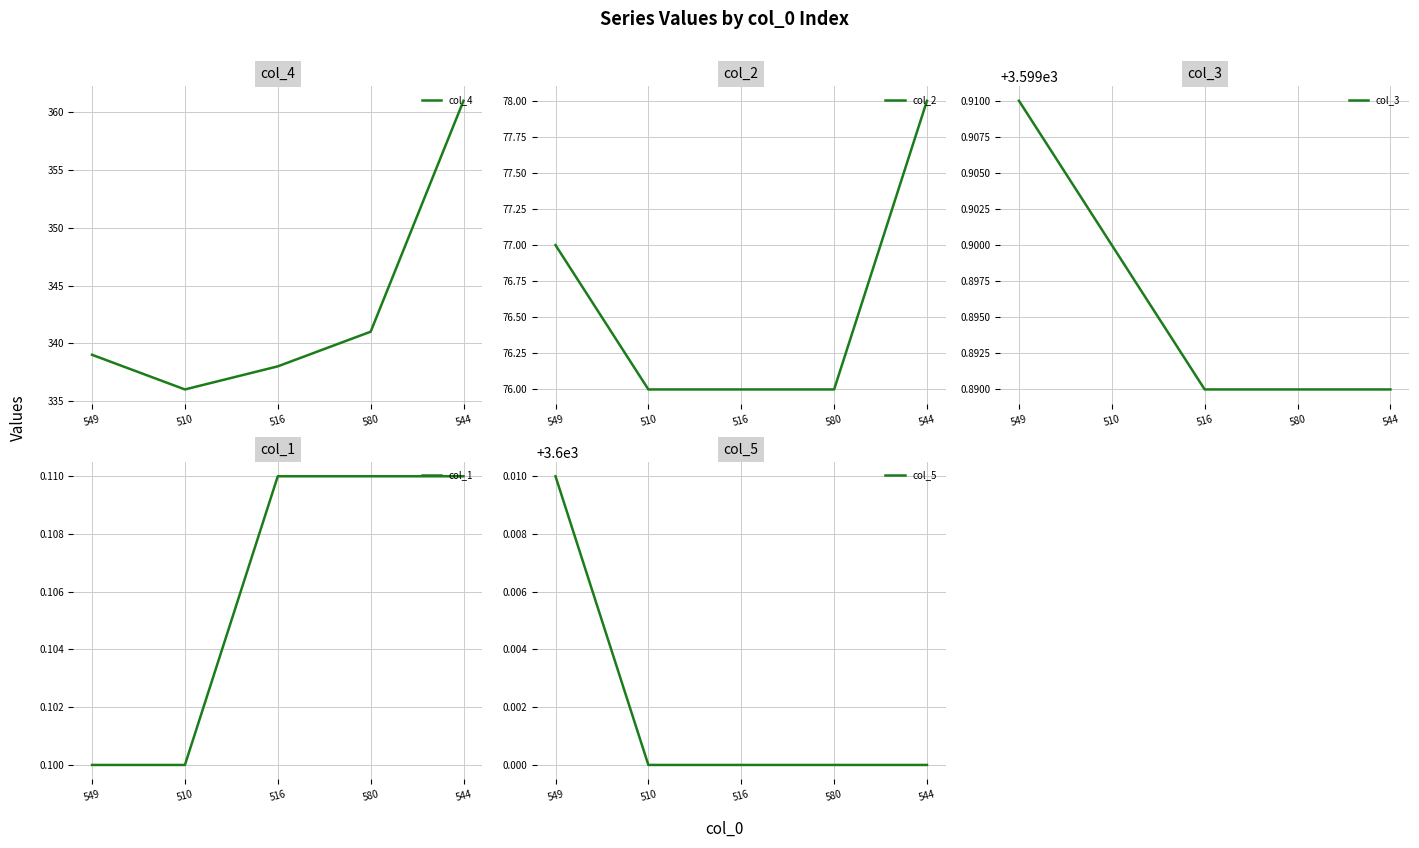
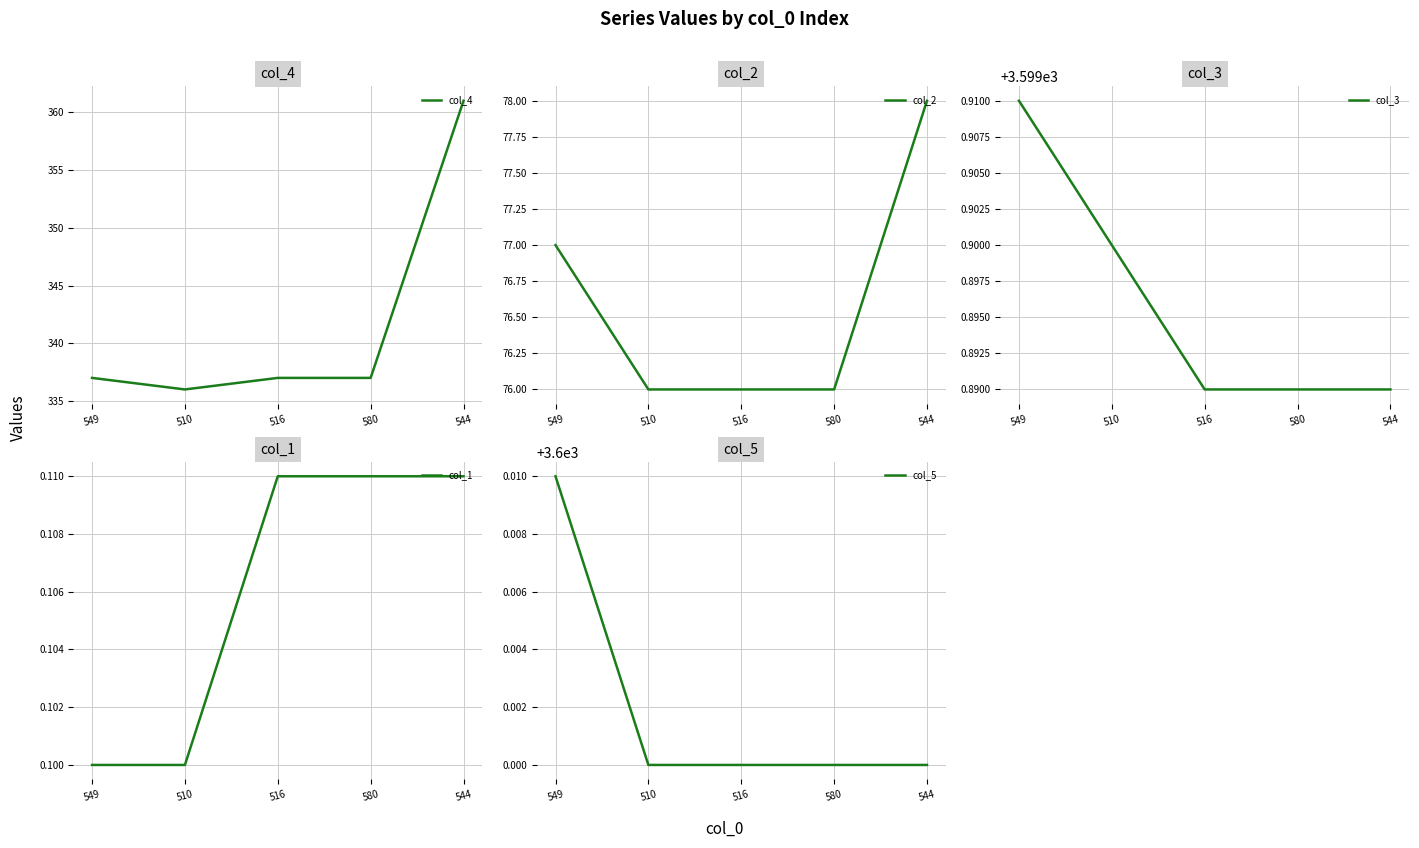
col_4, 549: 339 -> 337
col_4, 516: 338 -> 337
col_4, 580: 341 -> 337
